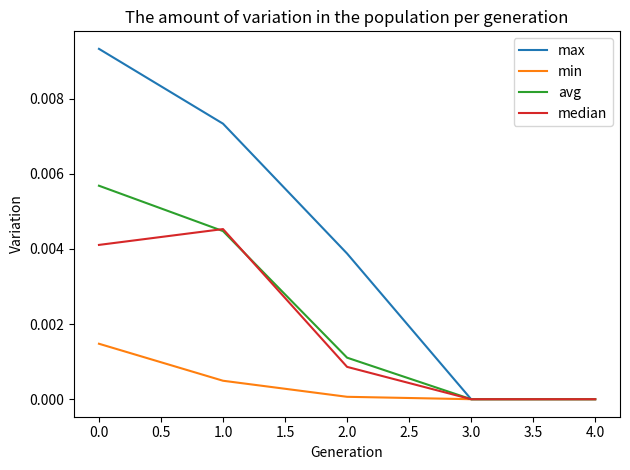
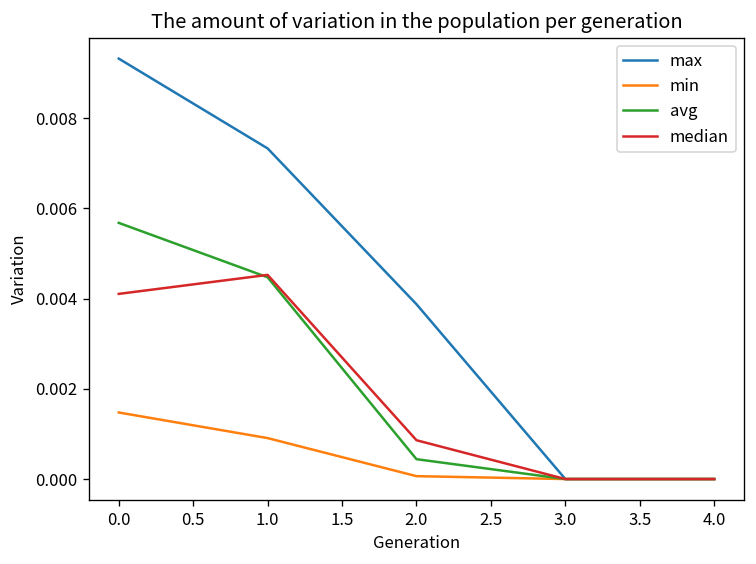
min, 1.0: 0.0005 -> 0.0009
avg, 2.0: 0.0011 -> 0.0004
